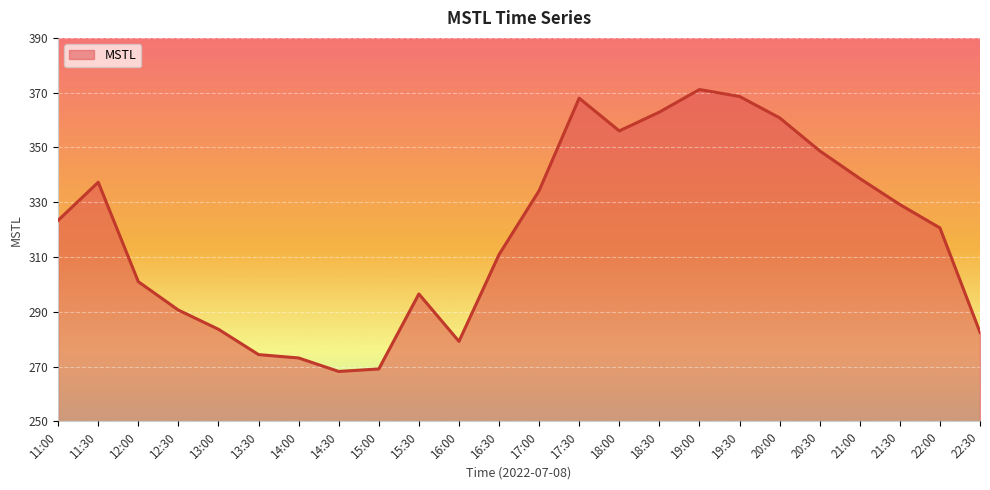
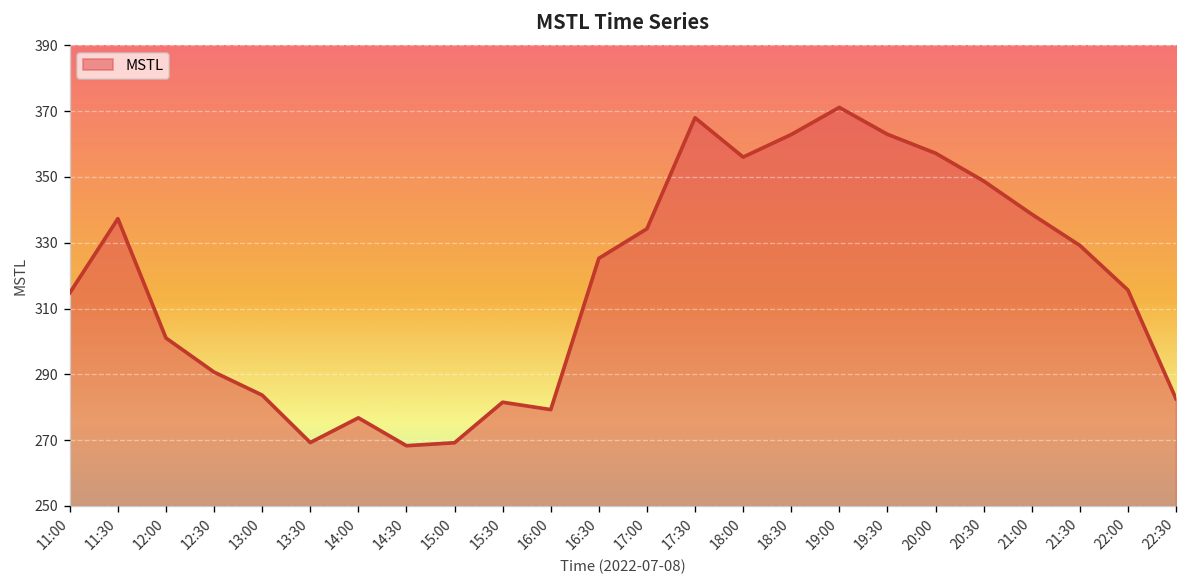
11:00: 323 -> 315
13:30: 274 -> 269
14:00: 273 -> 277
15:30: 297 -> 281
16:30: 311 -> 325
19:30: 369 -> 363
20:00: 361 -> 357
22:00: 321 -> 316
